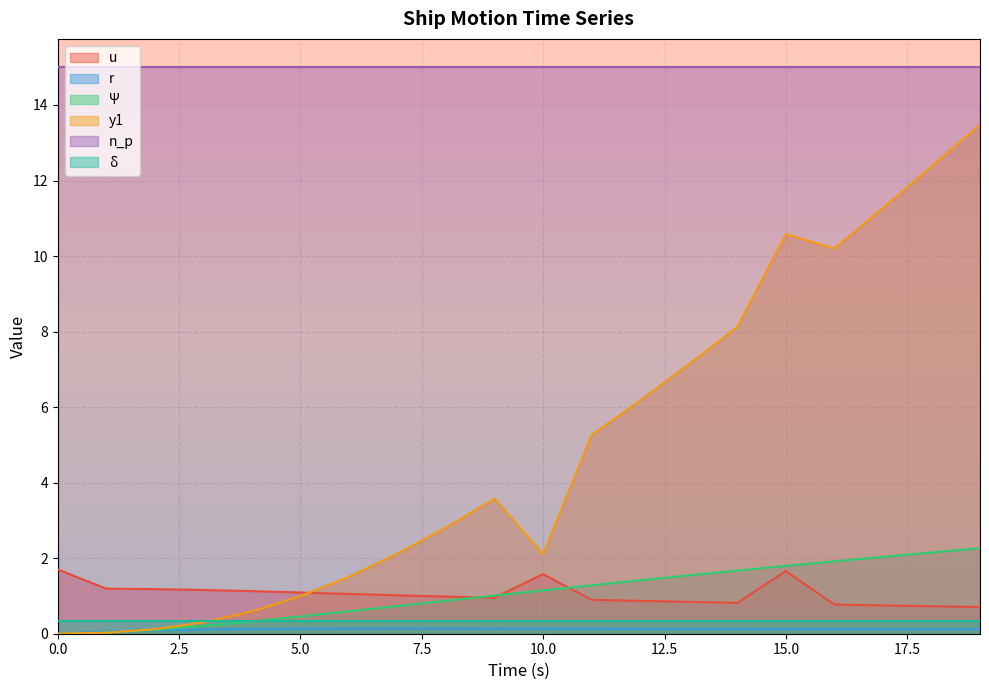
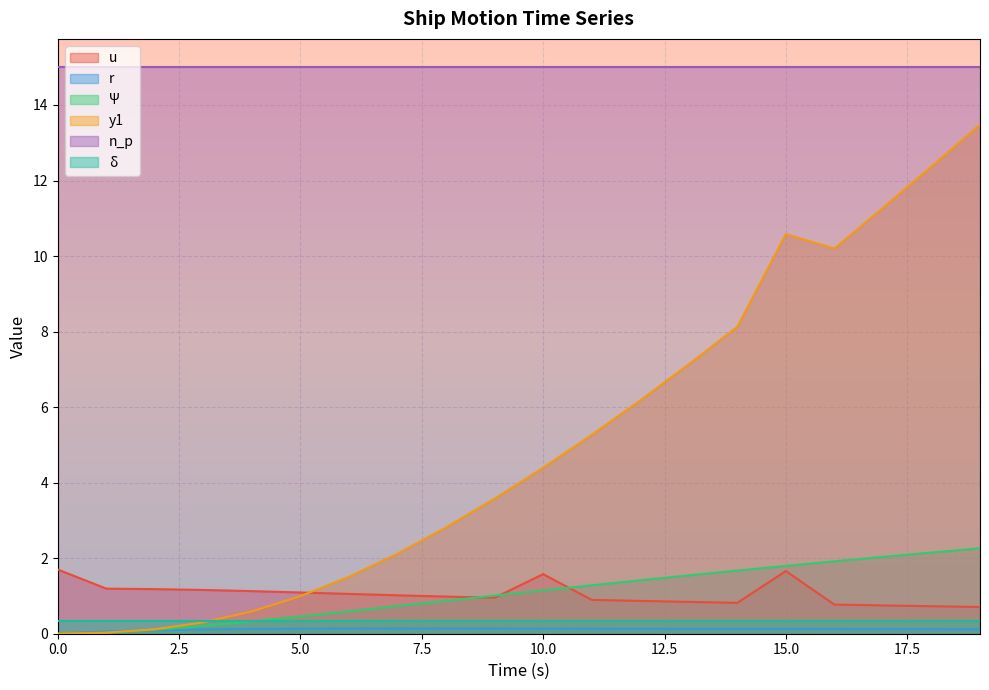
y1, 10.0: 2.1 -> 4.4
